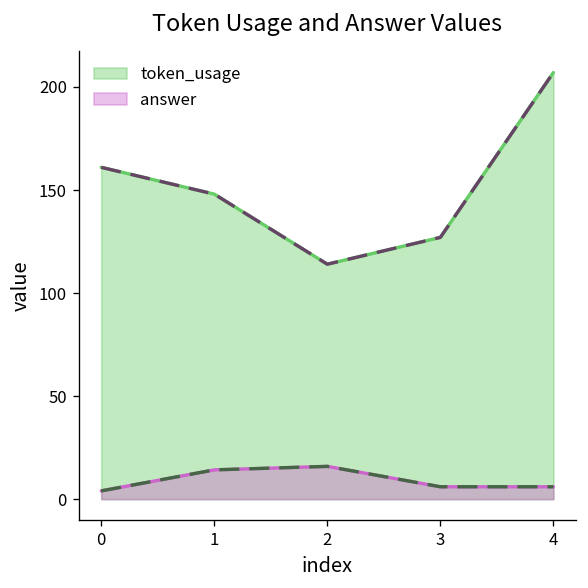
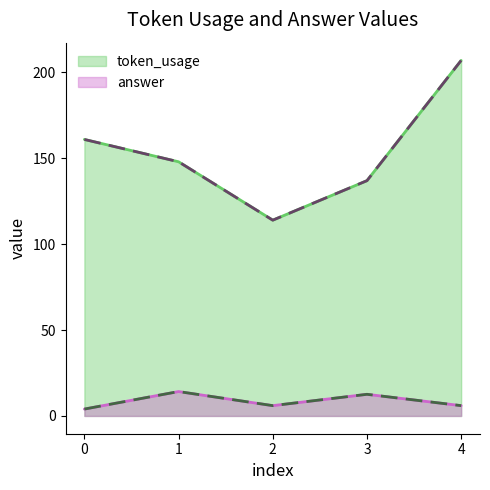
answer, 2: 16 -> 6
token_usage, 3: 127 -> 137
answer, 3: 6 -> 13
